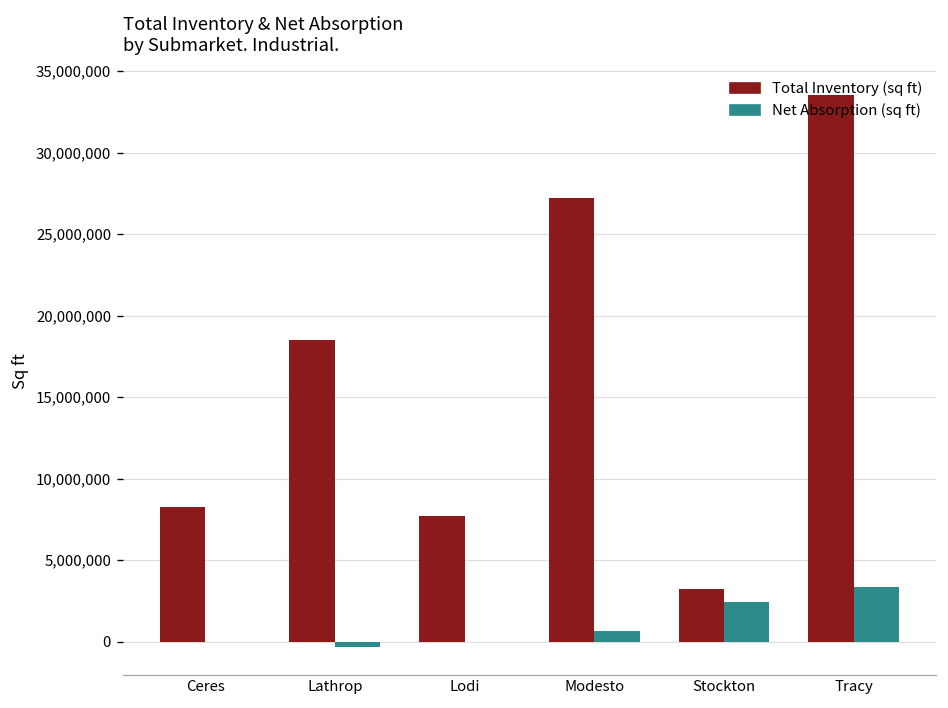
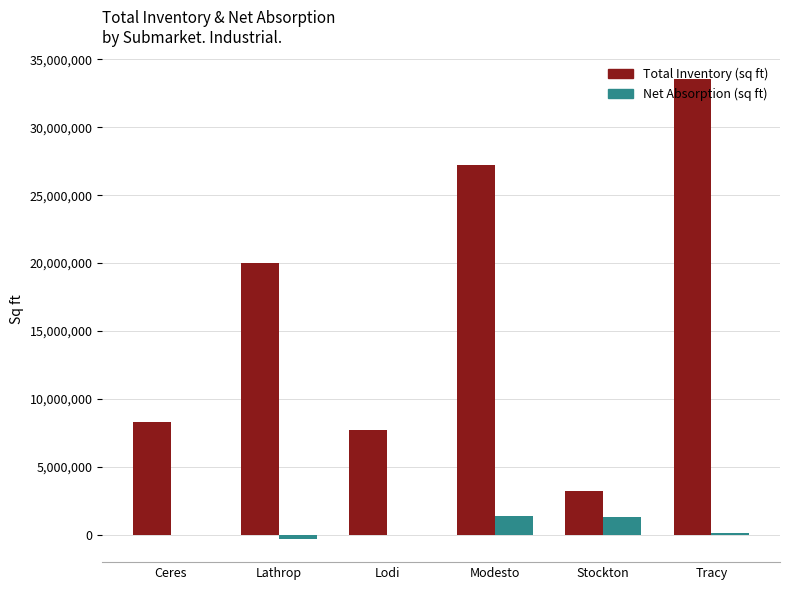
Total Inventory (sq ft), Lathrop: 18,500,000 -> 20,000,000
Net Absorption (sq ft), Modesto: 700,000 -> 1,400,000
Net Absorption (sq ft), Stockton: 2,400,000 -> 1,300,000
Net Absorption (sq ft), Tracy: 3,400,000 -> 100,000
